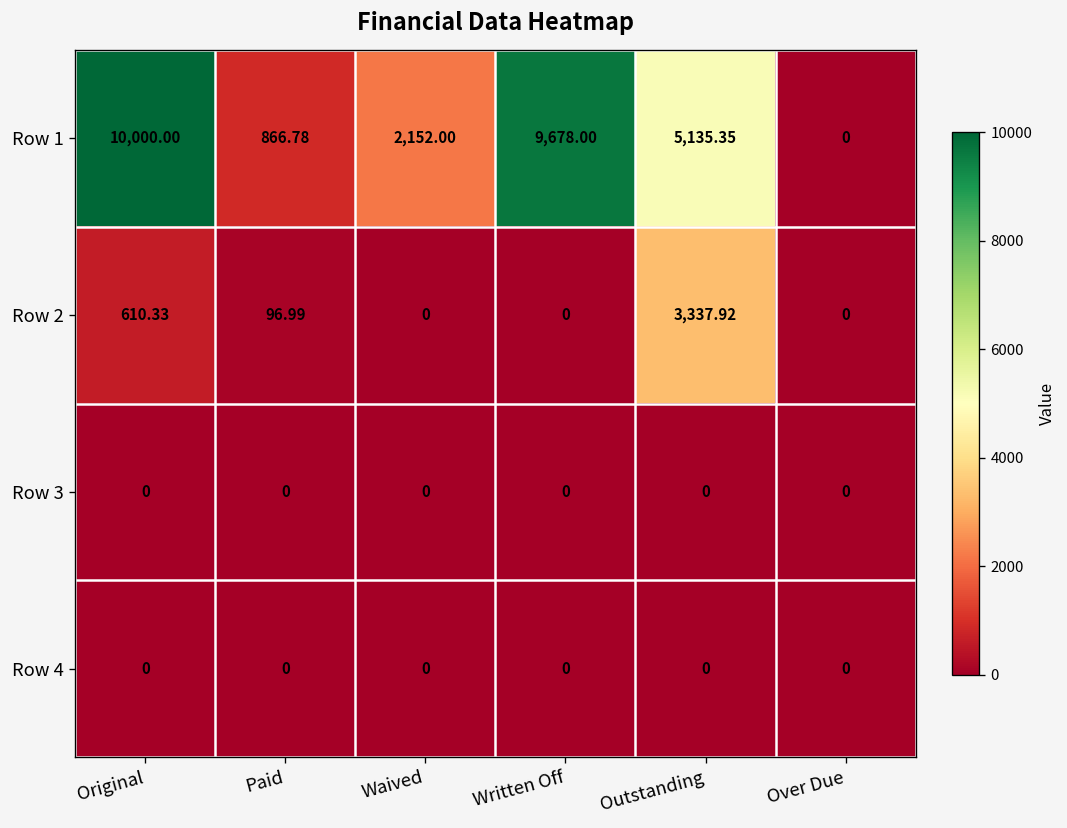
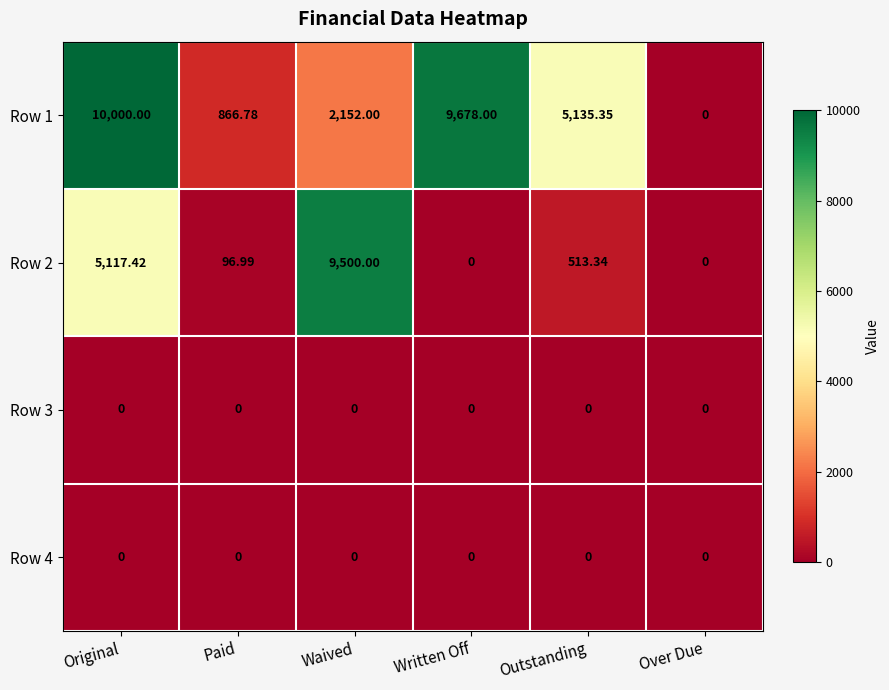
Row 2, Original: 610.33 -> 5,117.42
Row 2, Waived: 0 -> 9,500.00
Row 2, Outstanding: 3,337.92 -> 513.34
